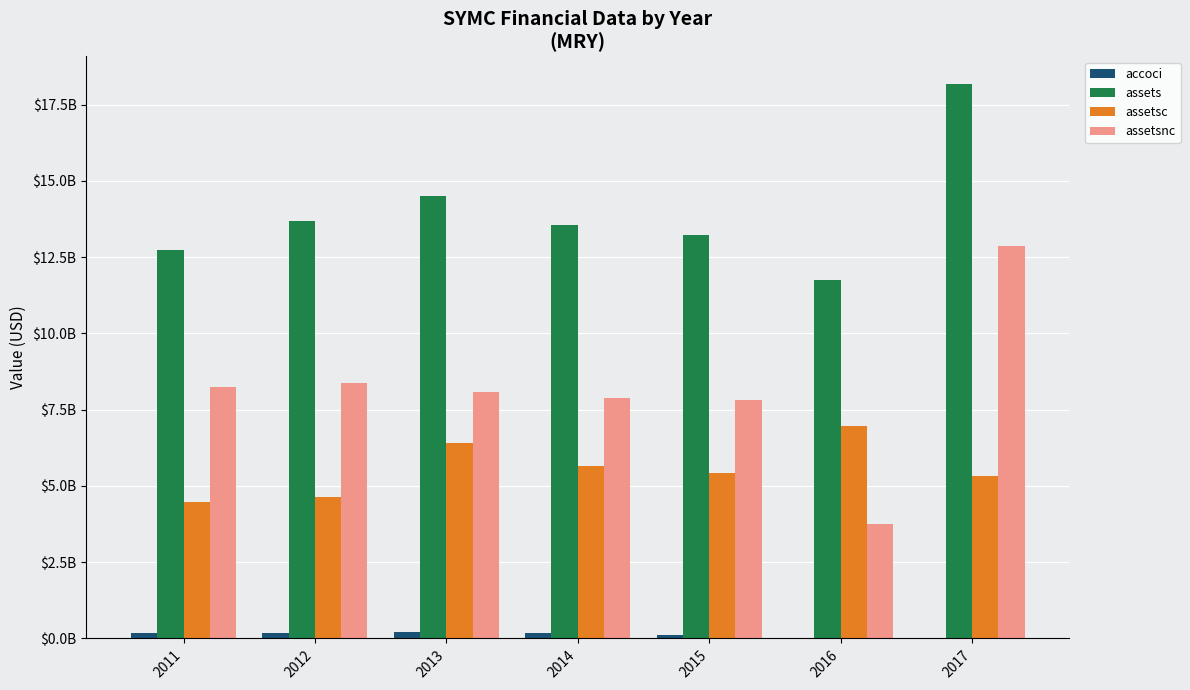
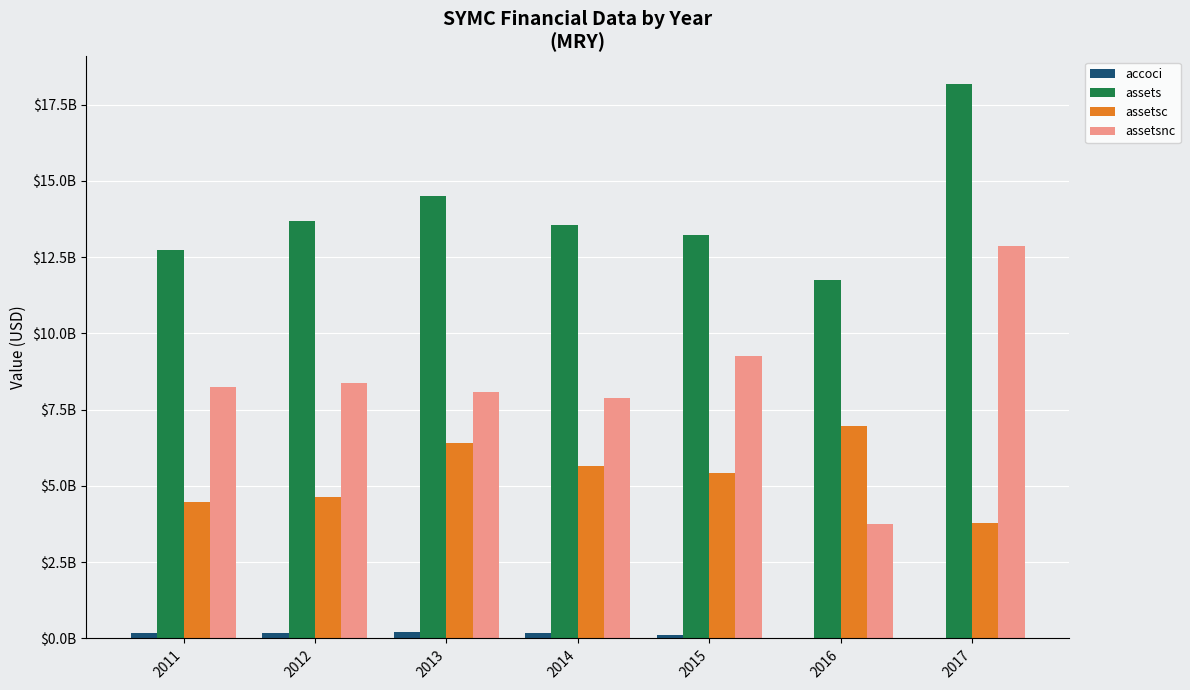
assetsnc, 2015: $7800000000 -> $9200000000
assetsc, 2017: $5300000000 -> $3800000000
